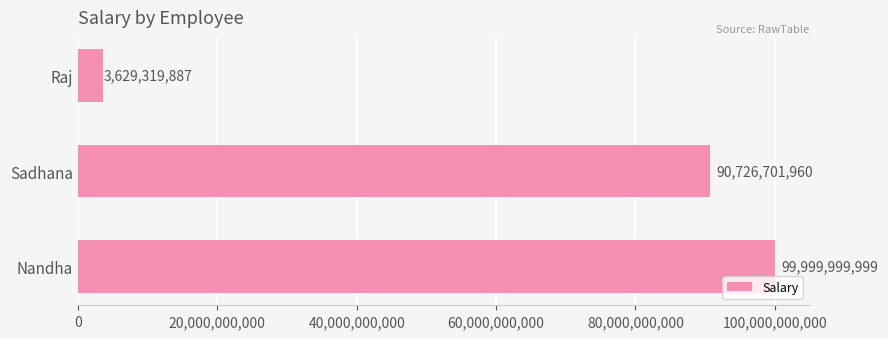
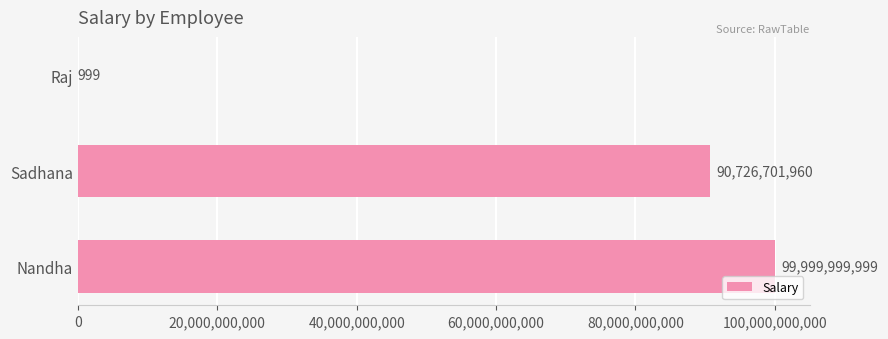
Raj: 3,629,319,887 -> 999
